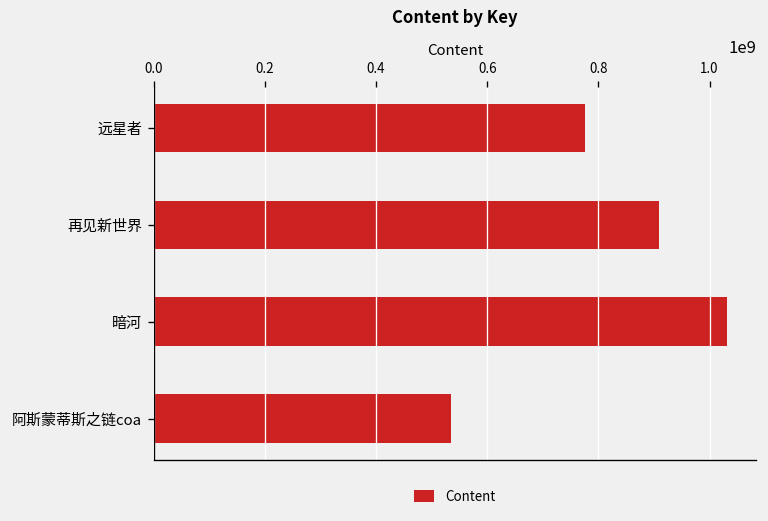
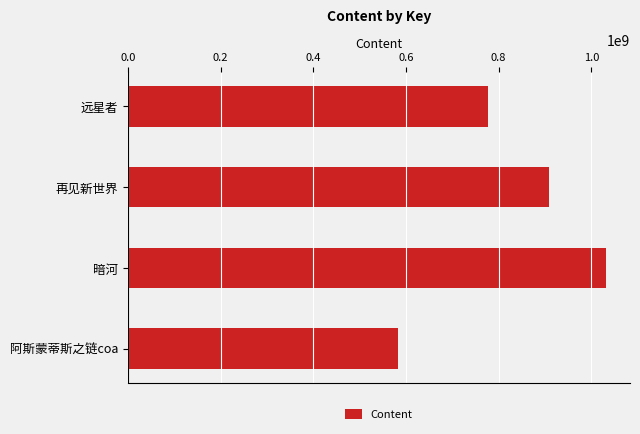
阿斯蒙蒂斯之链coa: 530000000 -> 580000000
